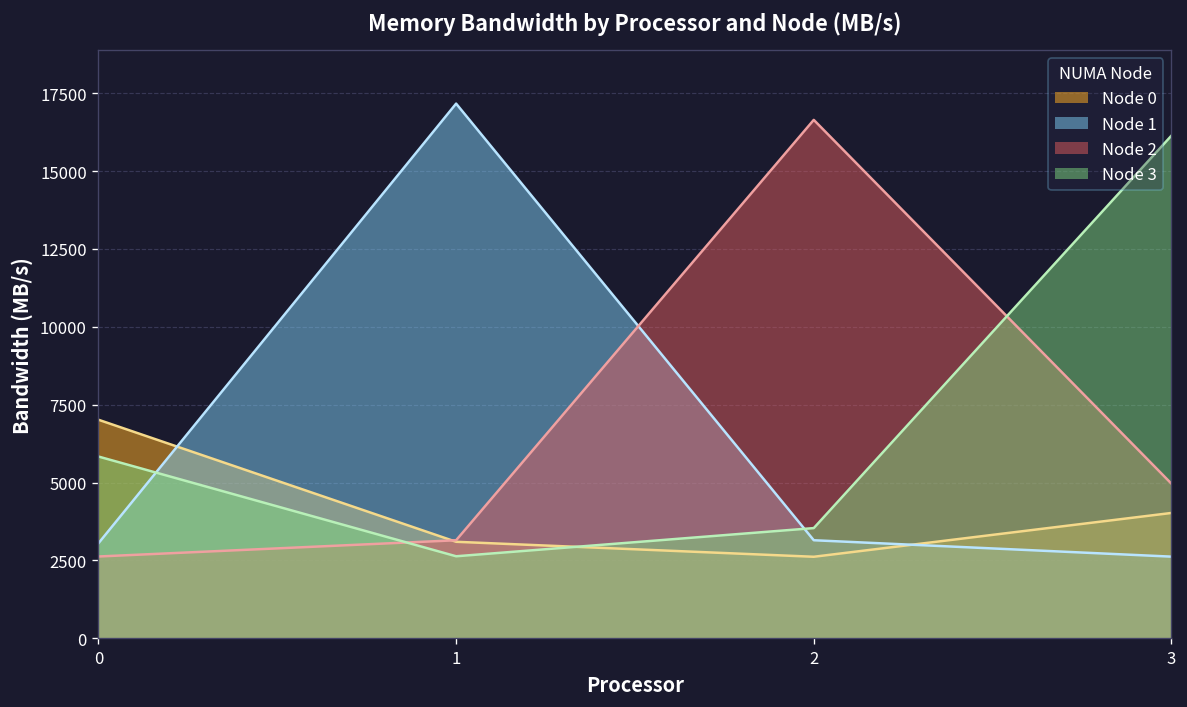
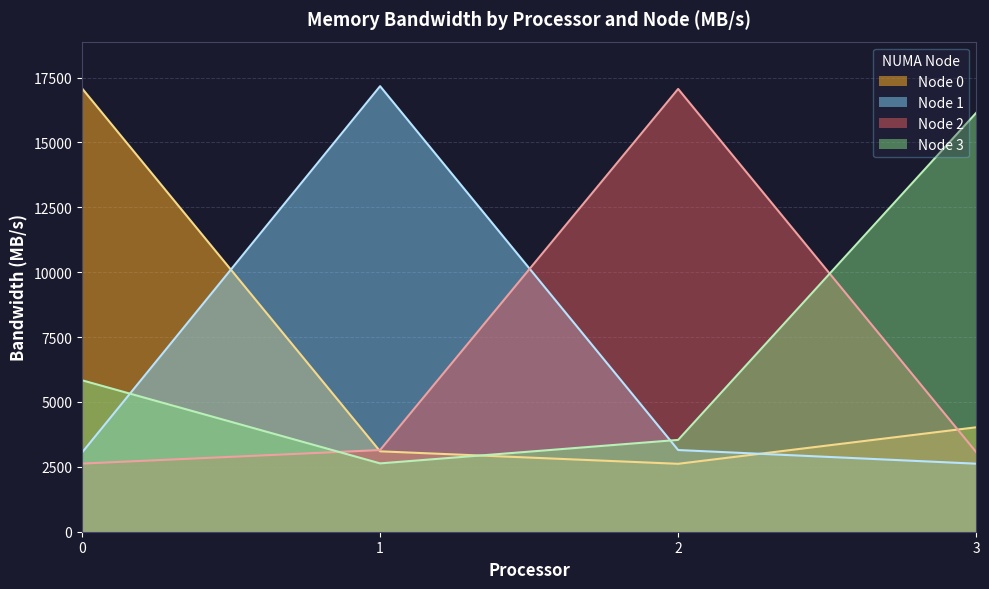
Node 0, 0: 7000 -> 17100
Node 2, 2: 16600 -> 17100
Node 2, 3: 5000 -> 3100
